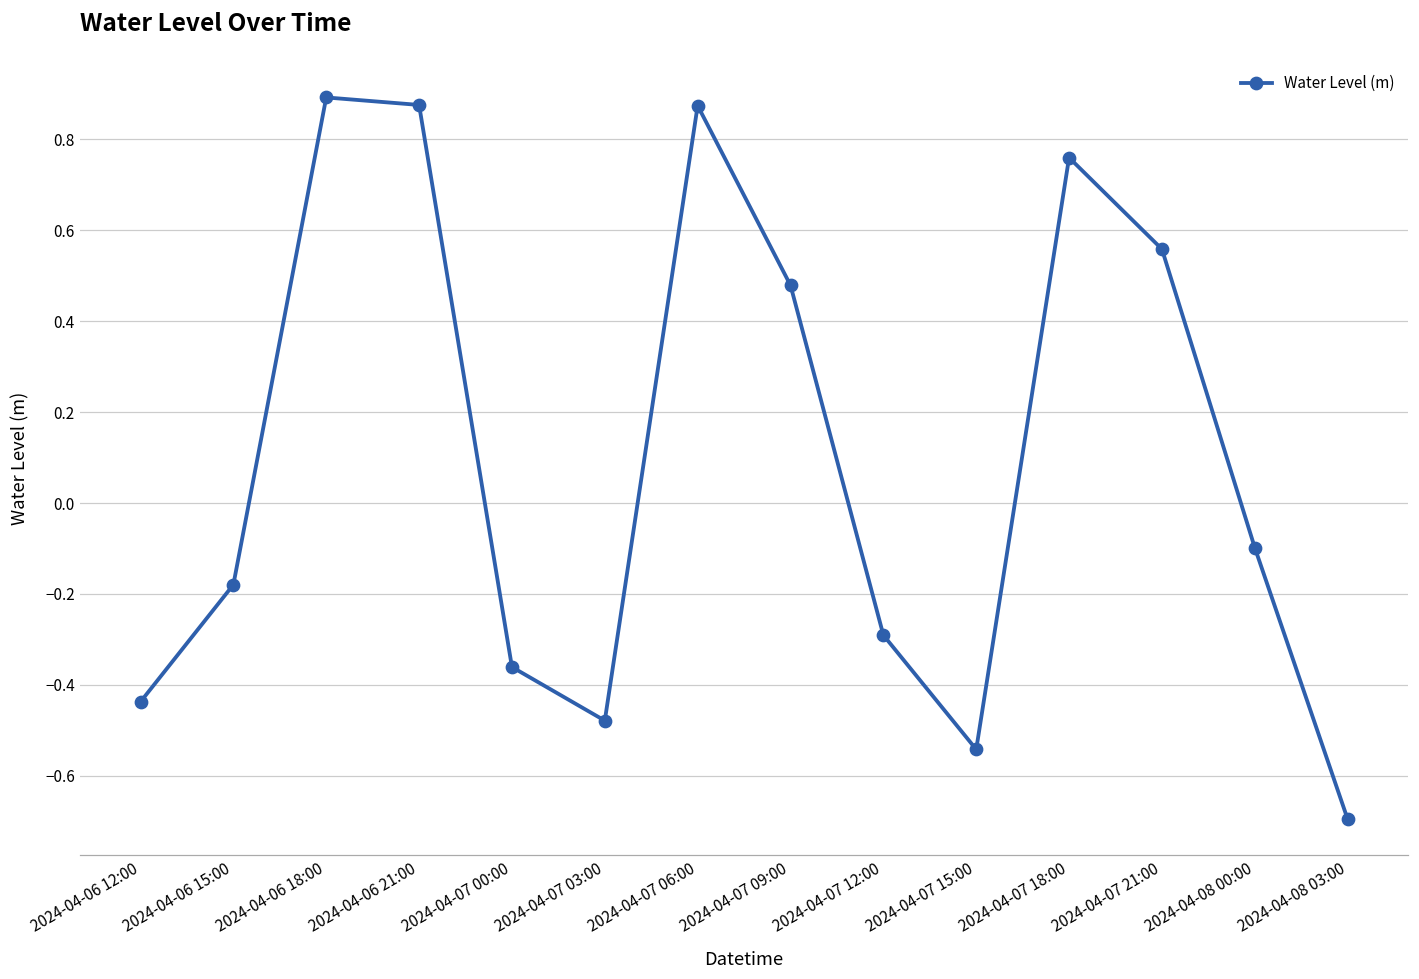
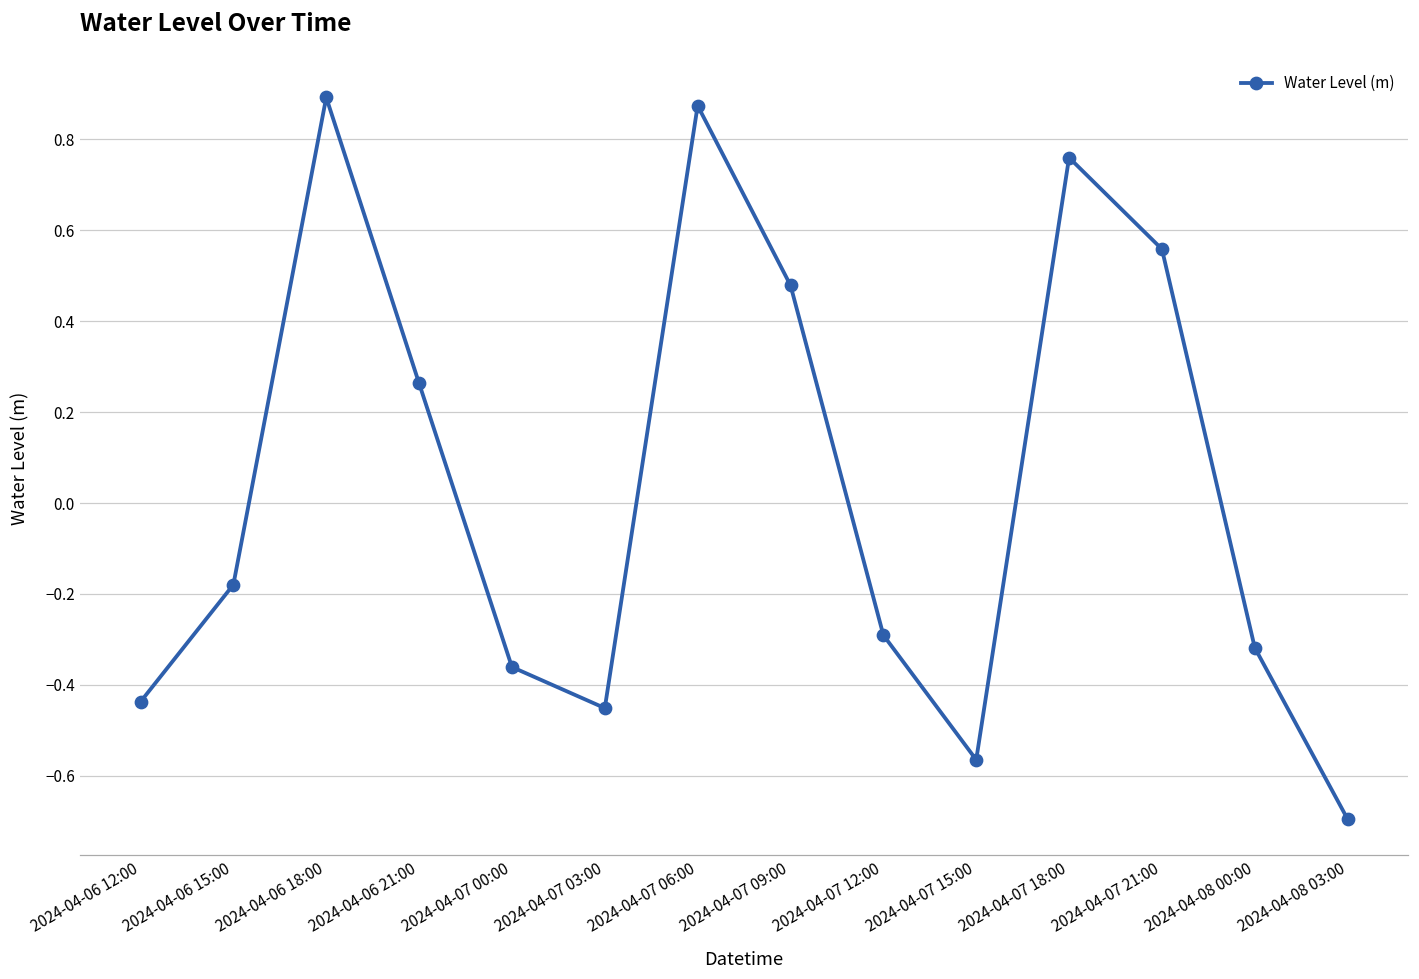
2024-04-06 21:00: 0.88 -> 0.26
2024-04-07 03:00: -0.48 -> -0.45
2024-04-07 15:00: -0.54 -> -0.56
2024-04-08 00:00: -0.10 -> -0.32
